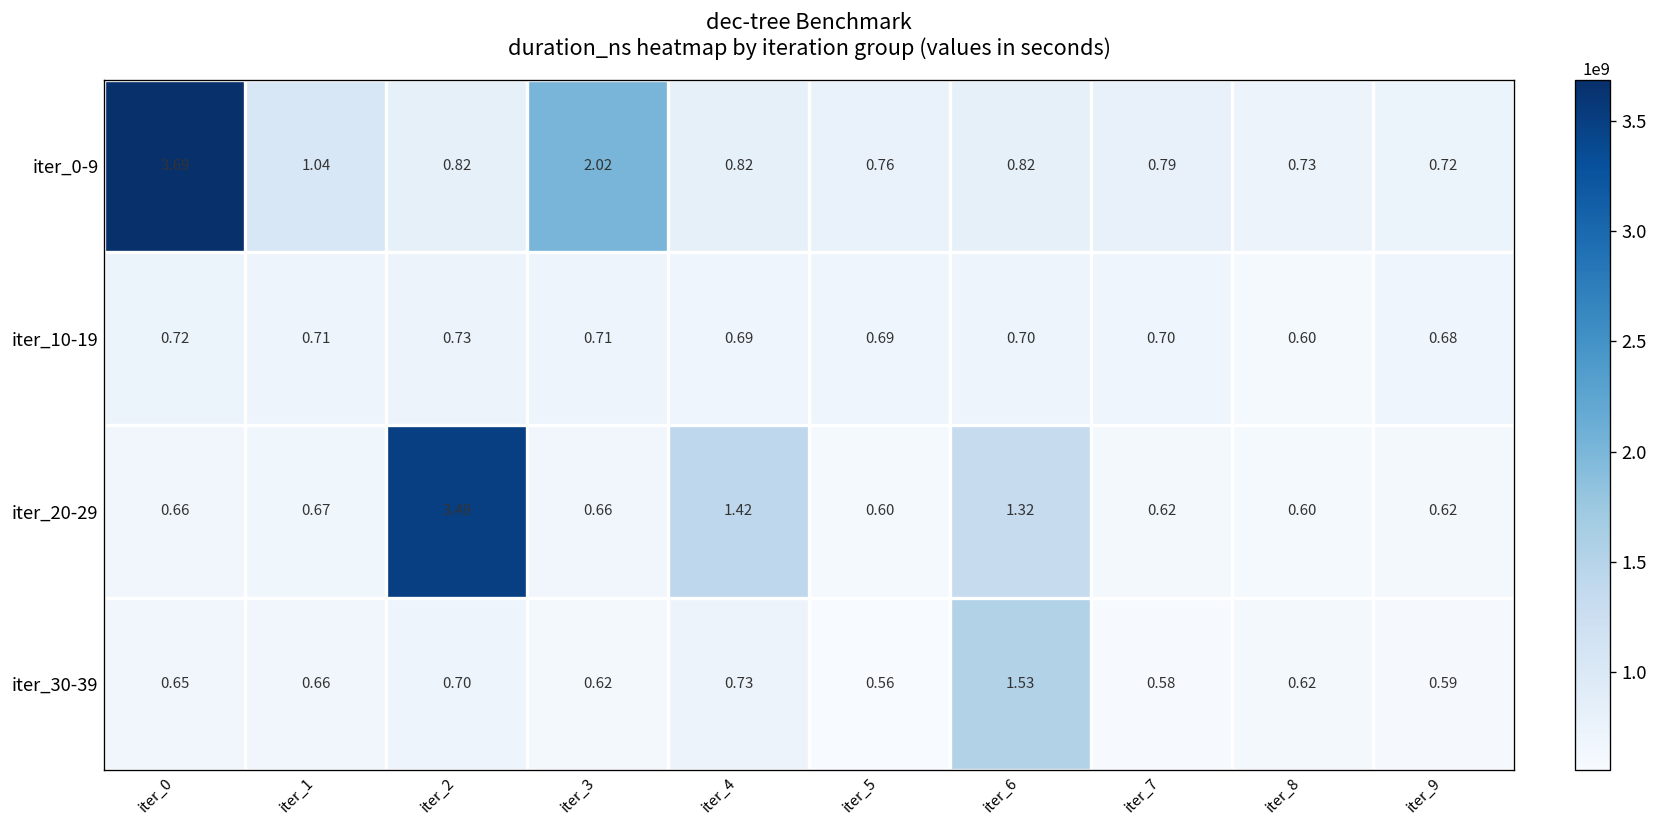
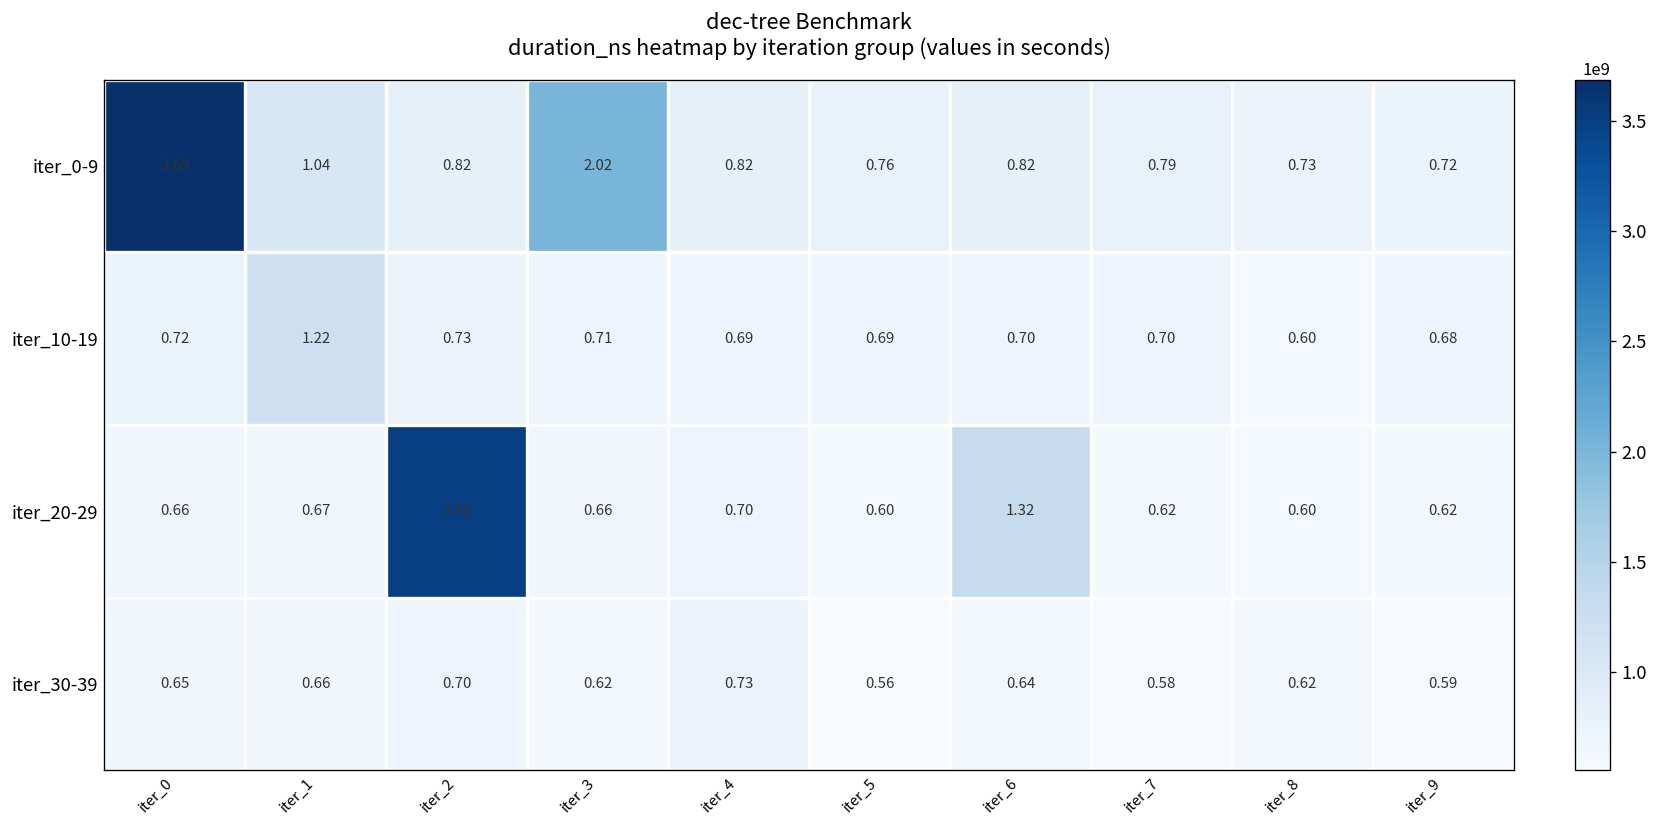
iter_10-19, iter_1: 0.71 -> 1.22
iter_20-29, iter_4: 1.42 -> 0.70
iter_30-39, iter_6: 1.53 -> 0.64
